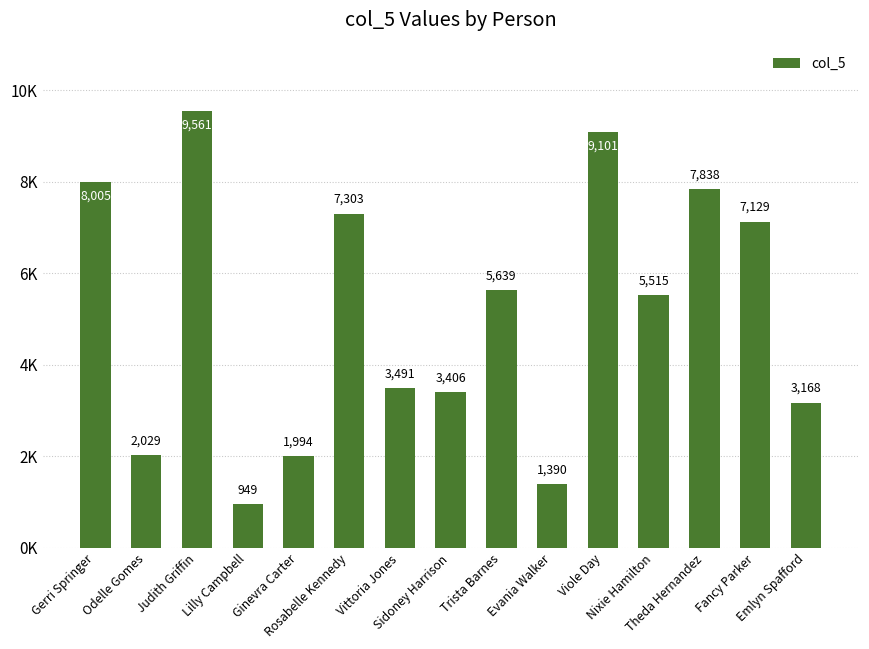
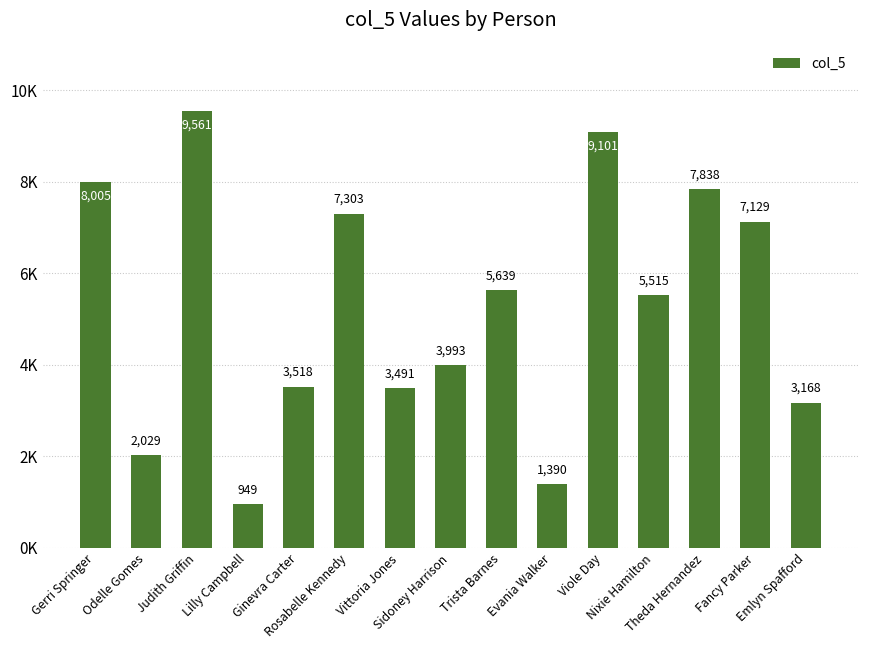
Ginevra Carter: 1,994 -> 3,518
Sidoney Harrison: 3,406 -> 3,993
